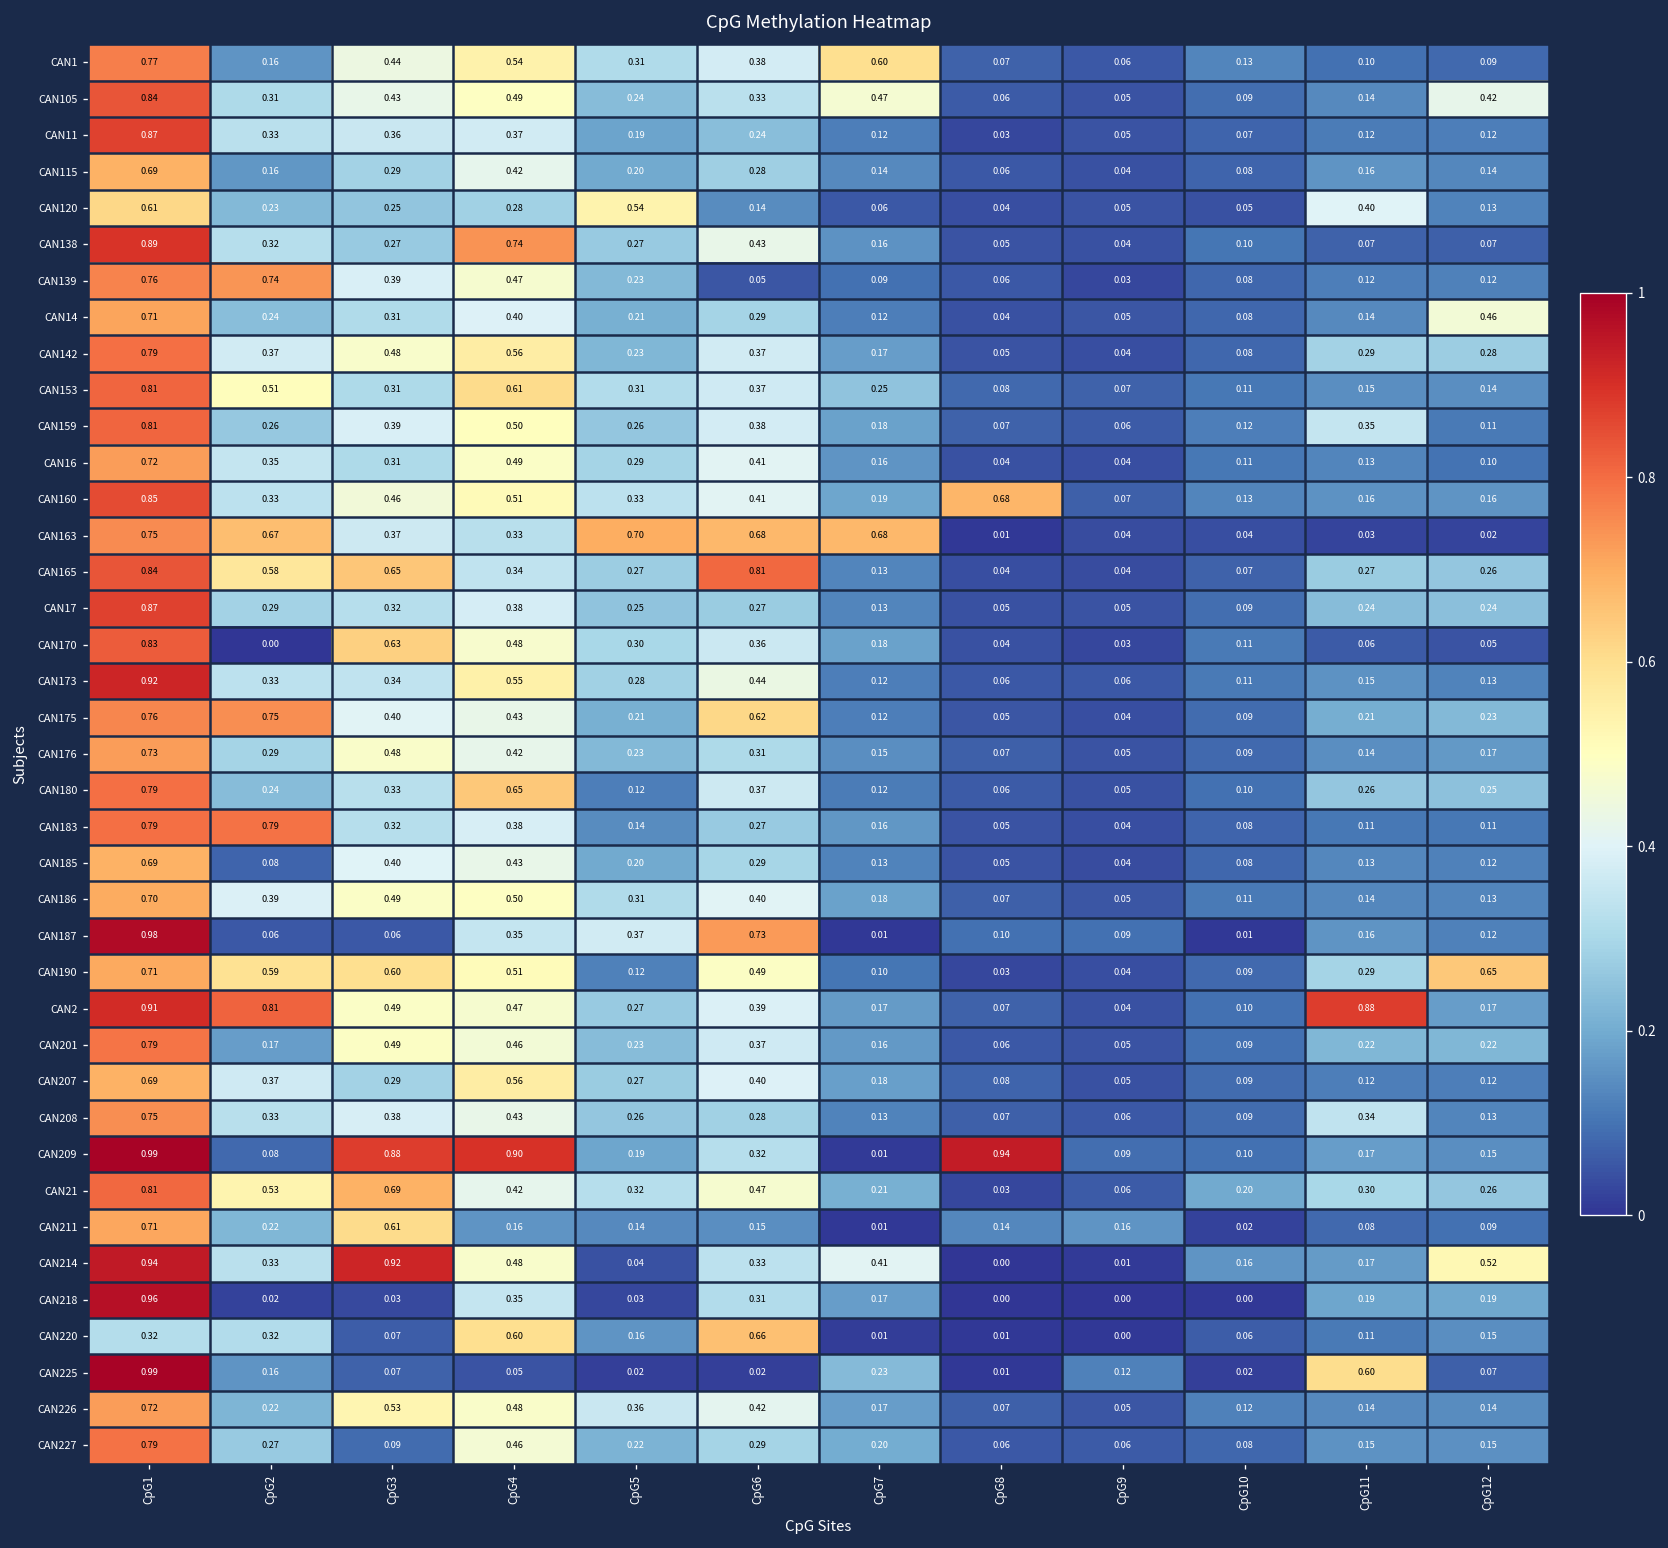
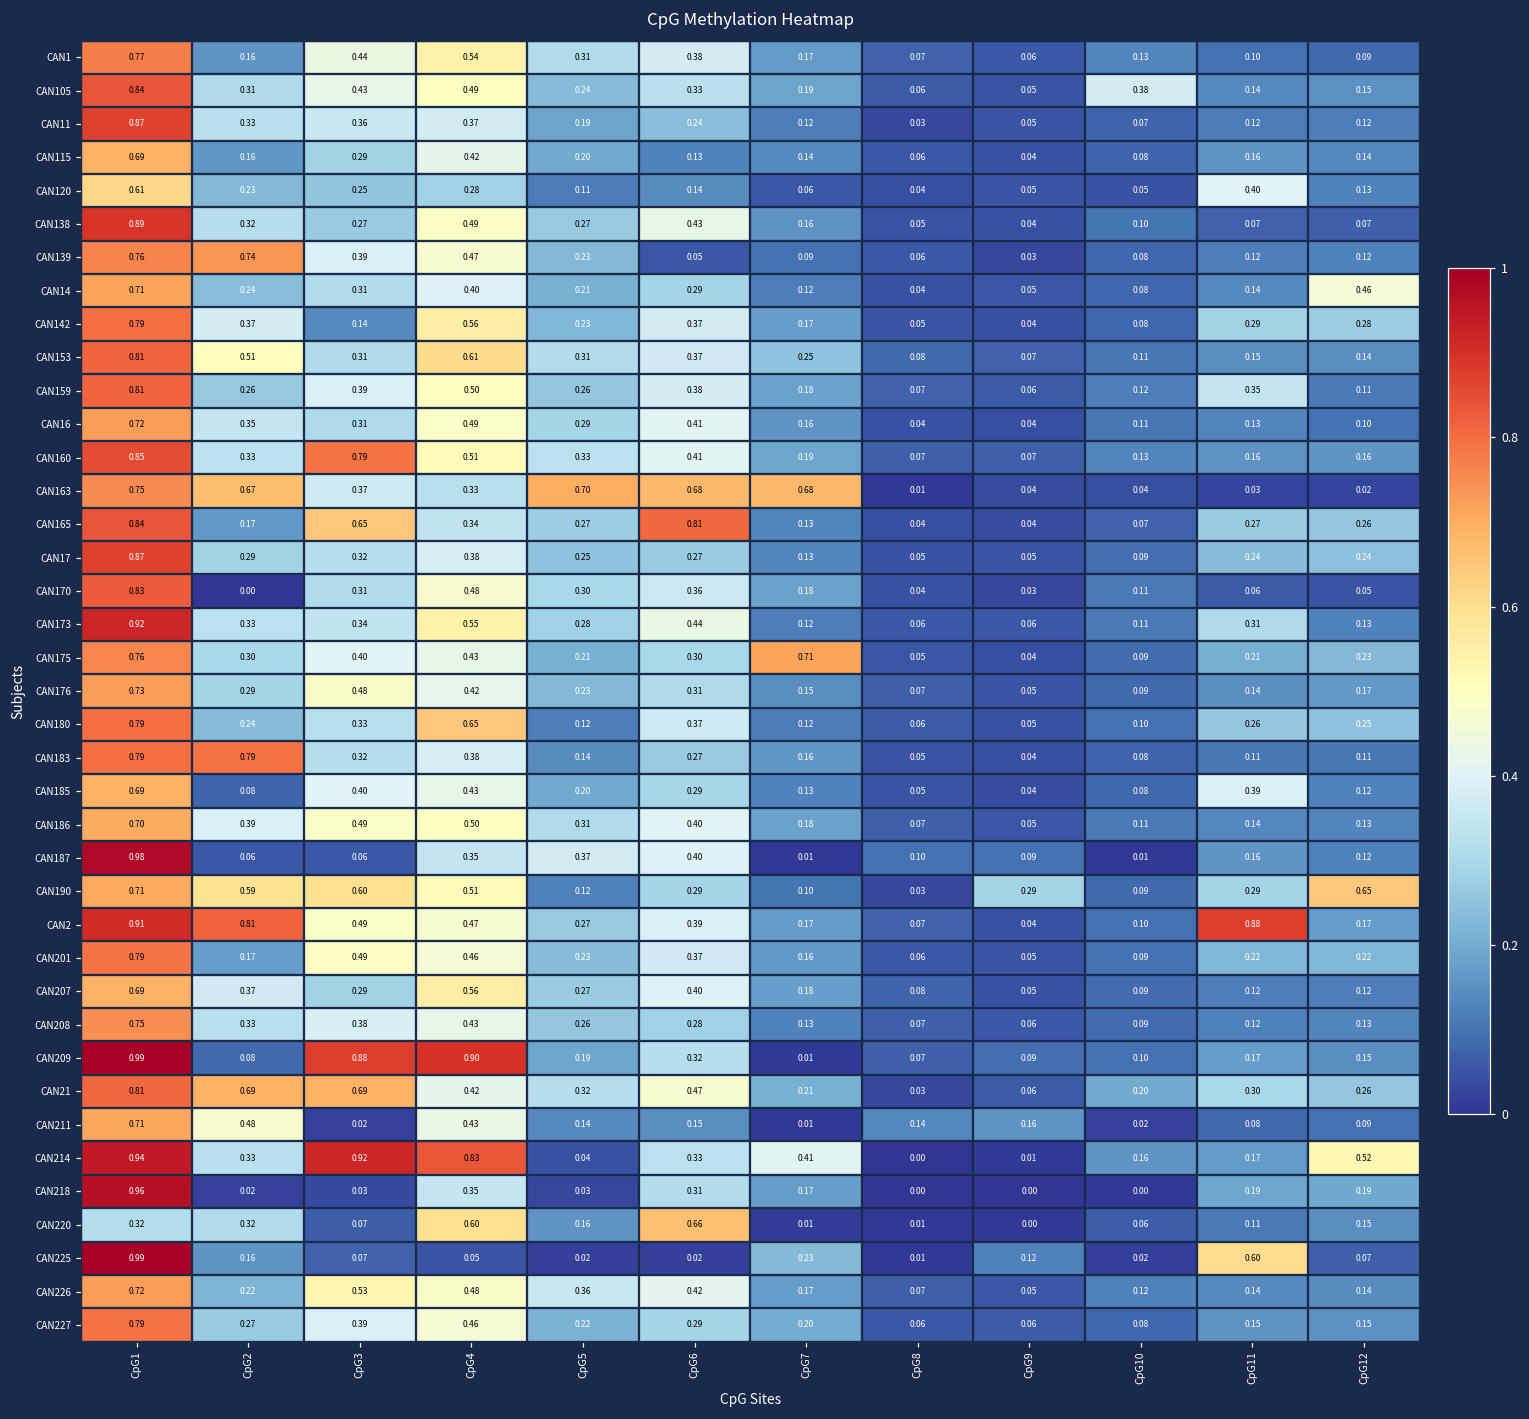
CAN1, CpG7: 0.60 -> 0.17
CAN105, CpG7: 0.47 -> 0.19
CAN105, CpG10: 0.09 -> 0.38
CAN105, CpG12: 0.42 -> 0.15
CAN115, CpG6: 0.28 -> 0.13
CAN120, CpG5: 0.54 -> 0.11
CAN138, CpG4: 0.74 -> 0.49
CAN142, CpG3: 0.48 -> 0.14
CAN160, CpG3: 0.46 -> 0.79
CAN160, CpG8: 0.68 -> 0.07
CAN165, CpG2: 0.58 -> 0.17
CAN170, CpG3: 0.63 -> 0.31
CAN173, CpG11: 0.15 -> 0.31
CAN175, CpG2: 0.75 -> 0.30
CAN175, CpG6: 0.62 -> 0.30
CAN175, CpG7: 0.12 -> 0.71
CAN185, CpG11: 0.13 -> 0.39
CAN187, CpG6: 0.73 -> 0.40
CAN190, CpG6: 0.49 -> 0.29
CAN190, CpG9: 0.04 -> 0.29
CAN208, CpG11: 0.34 -> 0.12
CAN209, CpG8: 0.94 -> 0.07
CAN21, CpG2: 0.53 -> 0.69
CAN211, CpG2: 0.22 -> 0.48
CAN211, CpG3: 0.61 -> 0.02
CAN211, CpG4: 0.16 -> 0.43
CAN214, CpG4: 0.48 -> 0.83
CAN227, CpG3: 0.09 -> 0.39
